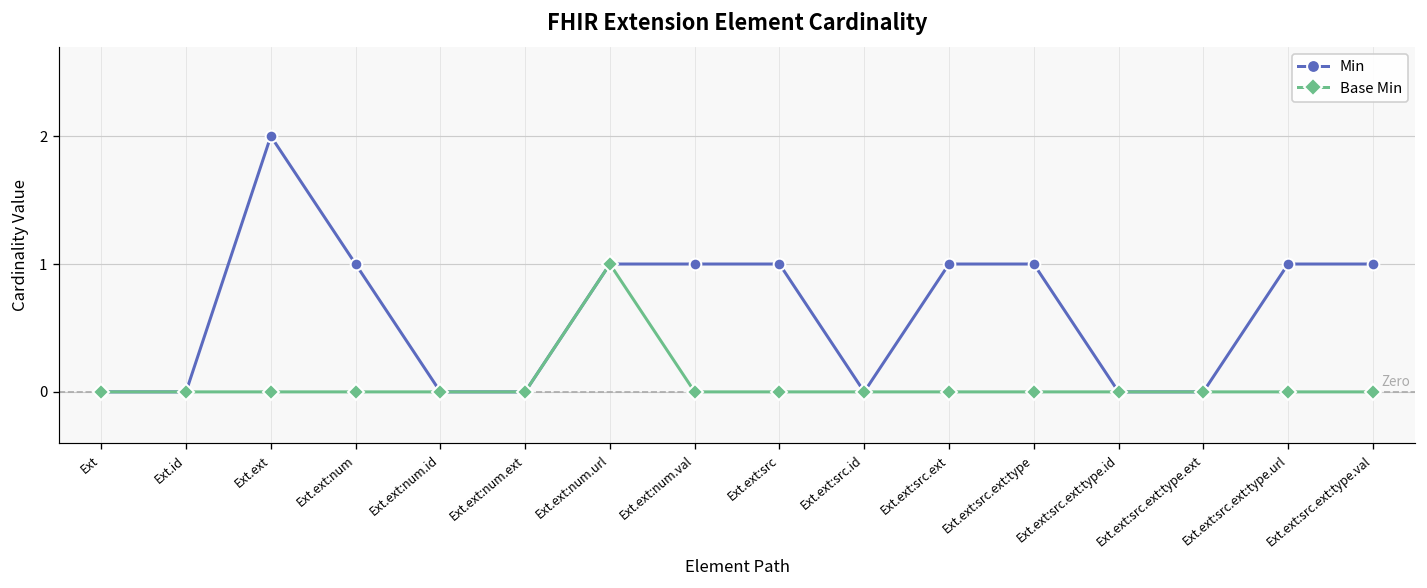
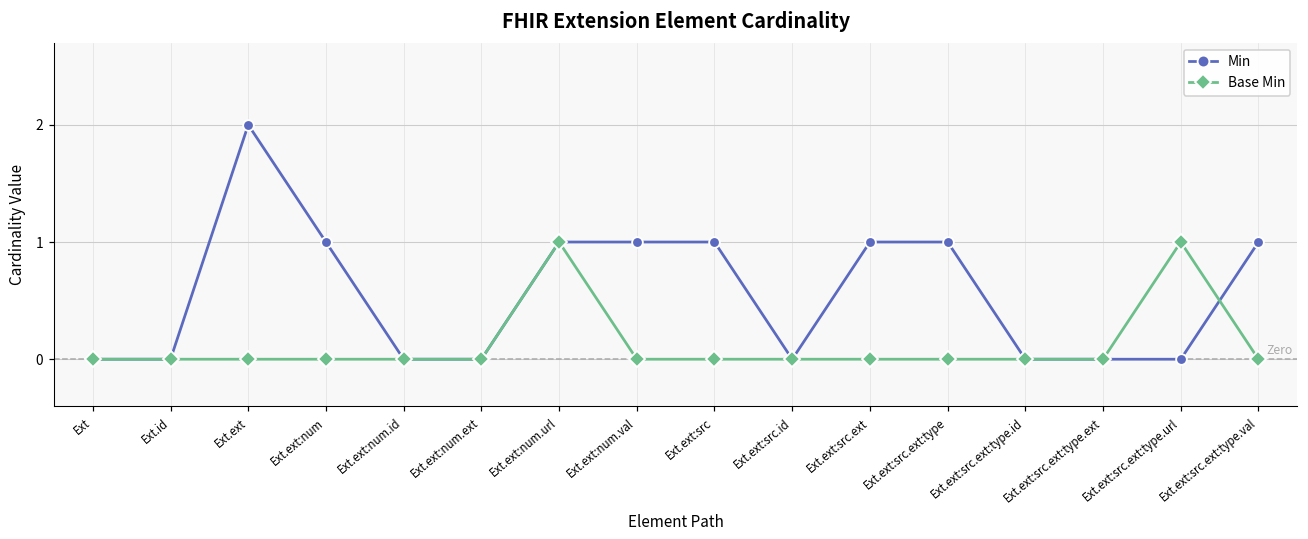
Min, Ext.ext:src.ext:type.url: 1 -> 0
Base Min, Ext.ext:src.ext:type.url: 0 -> 1
